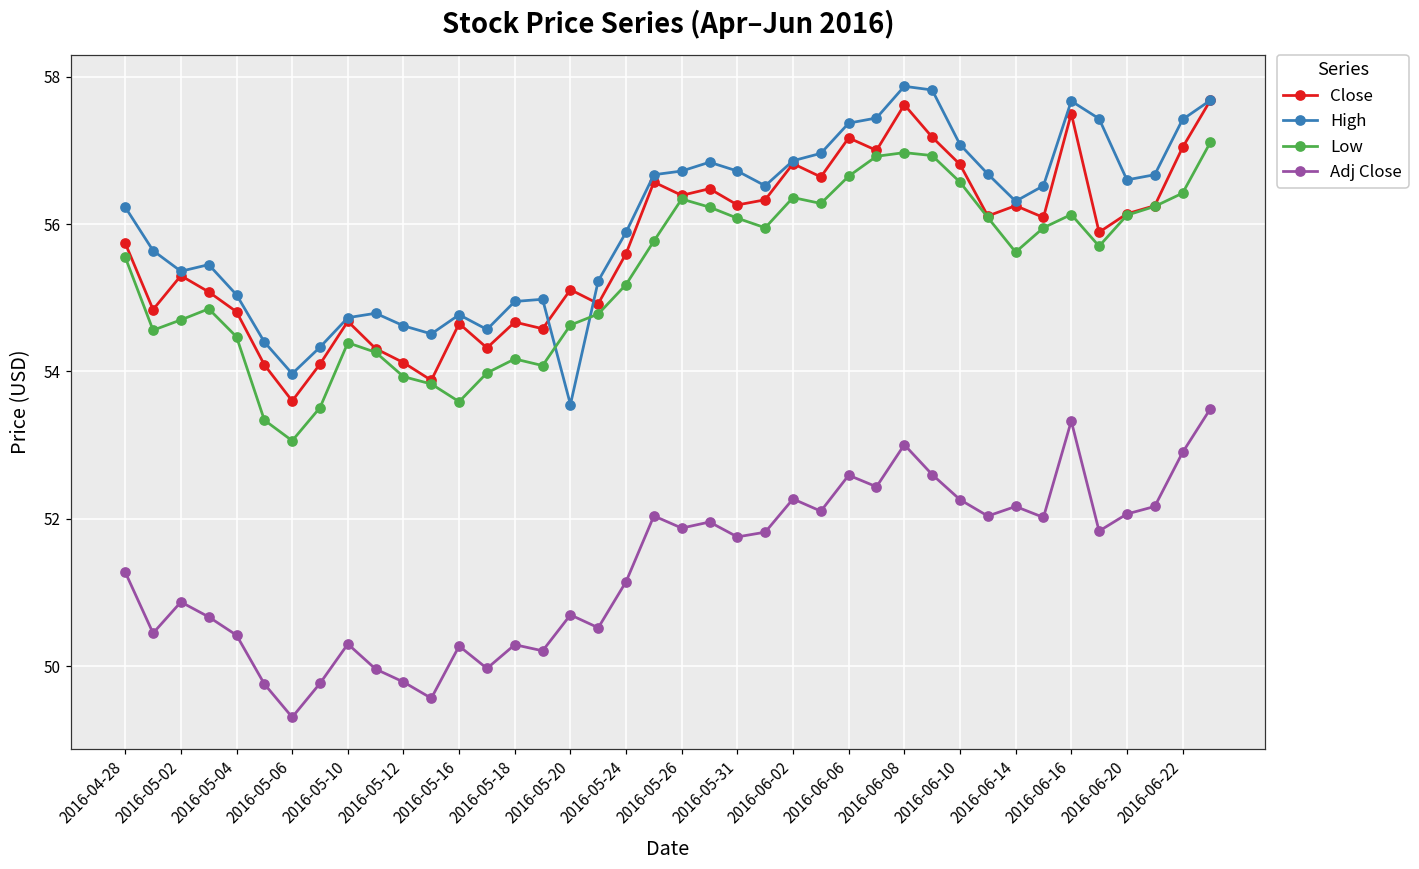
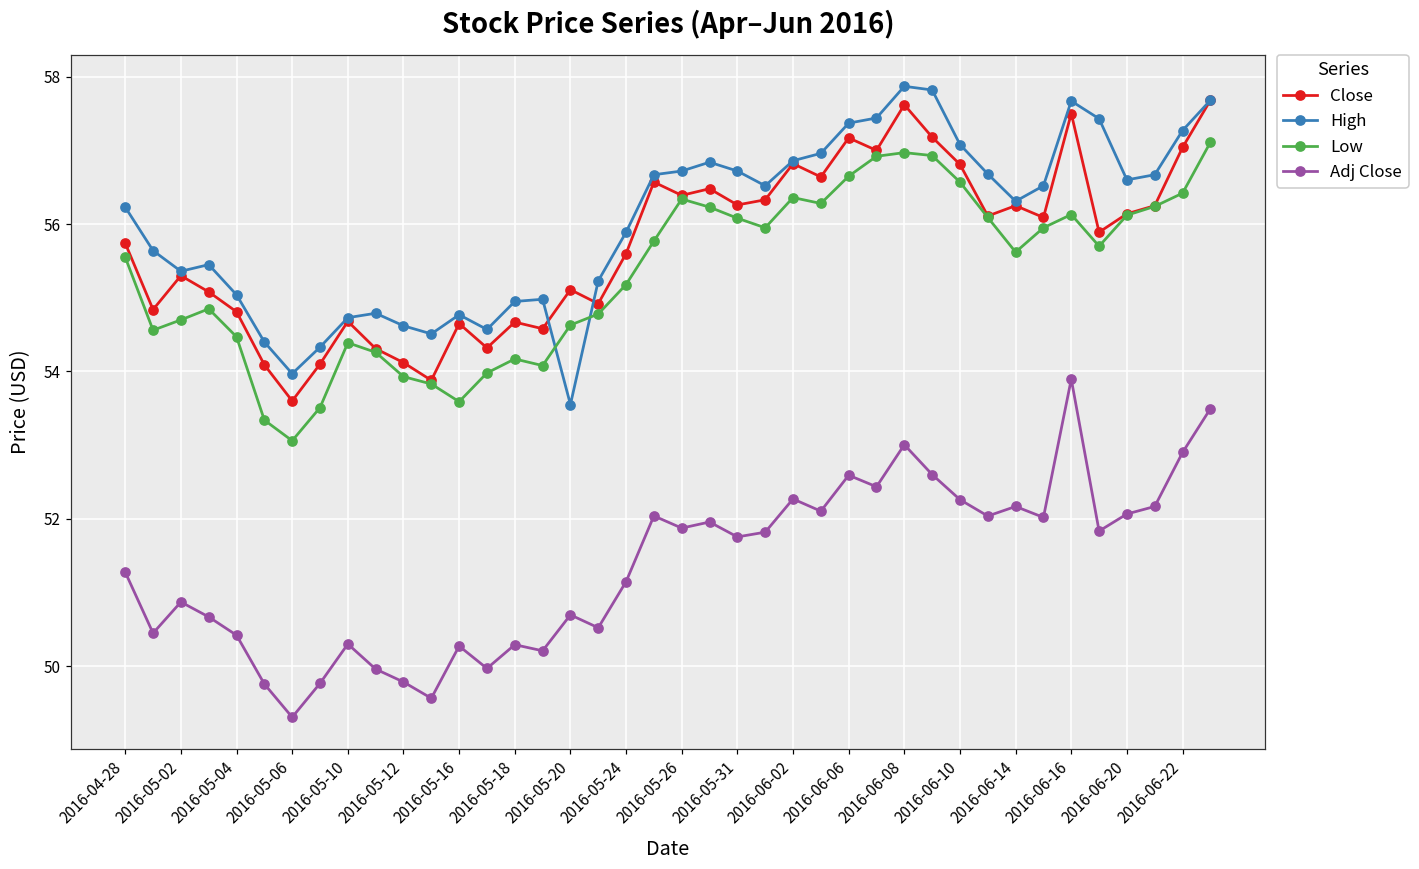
Adj Close, 2016-06-16: 53.3 -> 53.9
High, 2016-06-22: 57.4 -> 57.3
